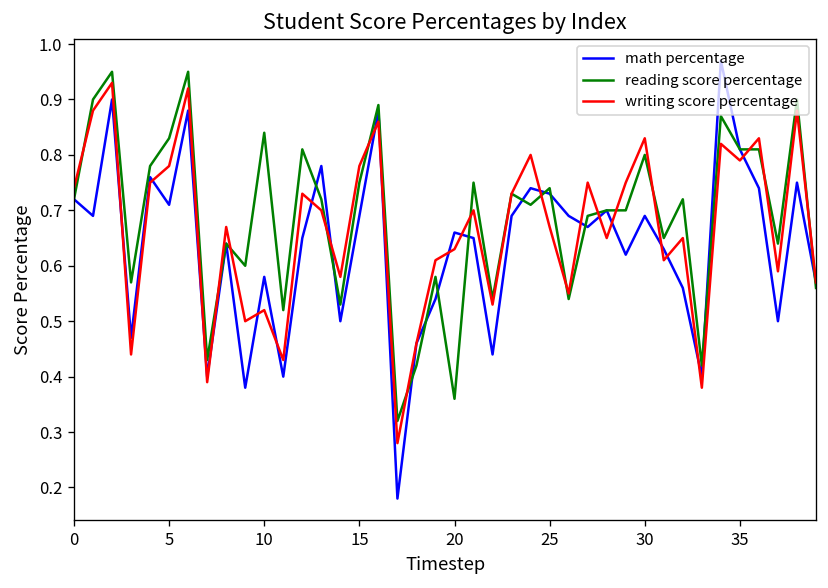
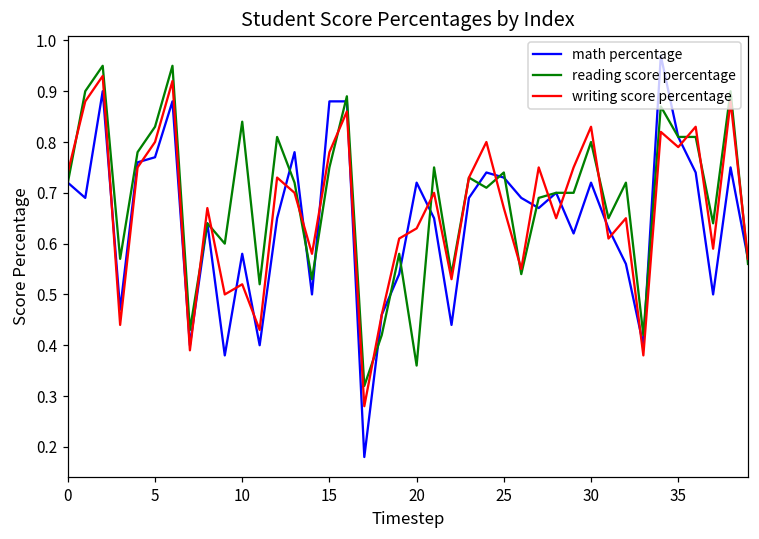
math percentage, 5: 0.71 -> 0.77
writing score percentage, 5: 0.78 -> 0.80
math percentage, 15: 0.69 -> 0.88
math percentage, 20: 0.66 -> 0.72
math percentage, 30: 0.69 -> 0.72
